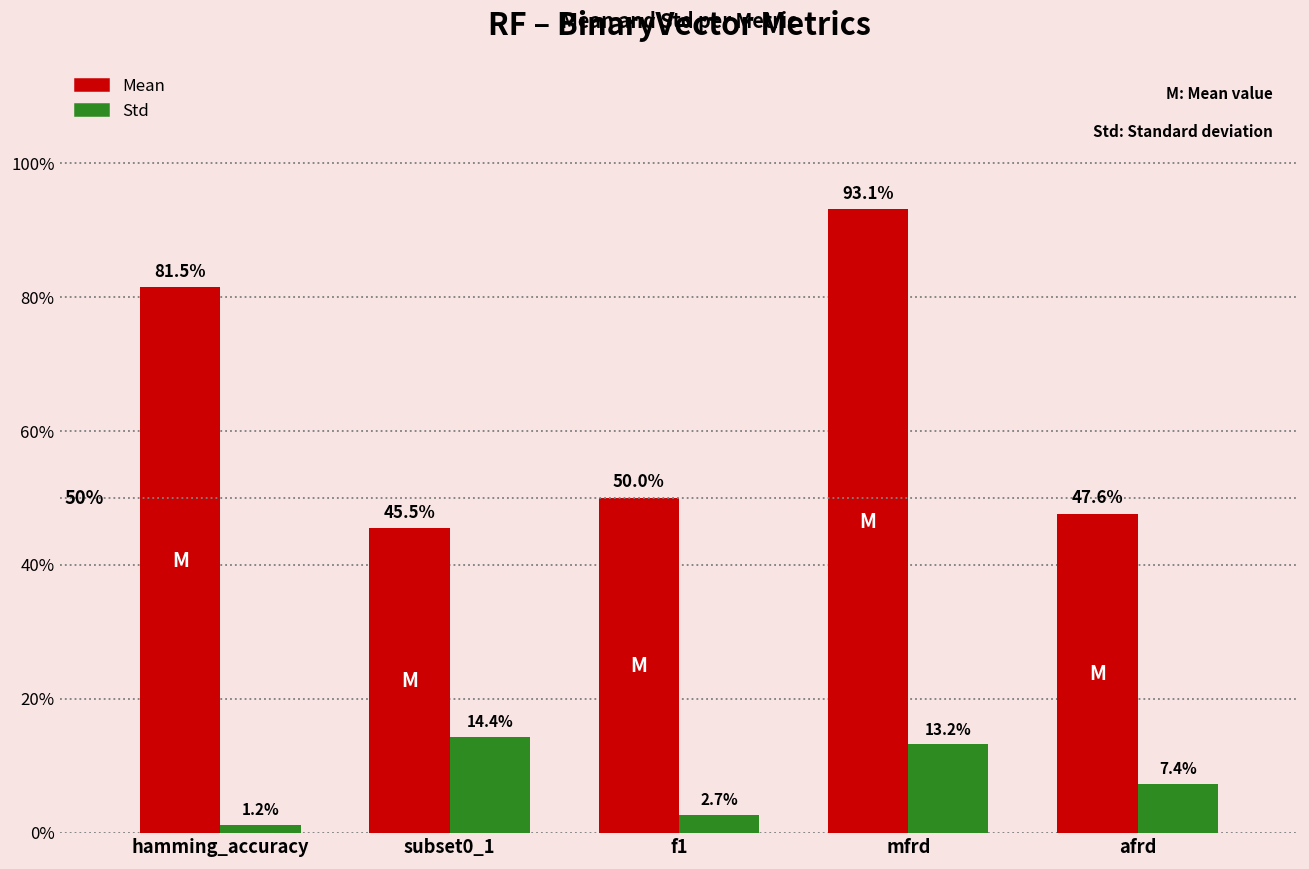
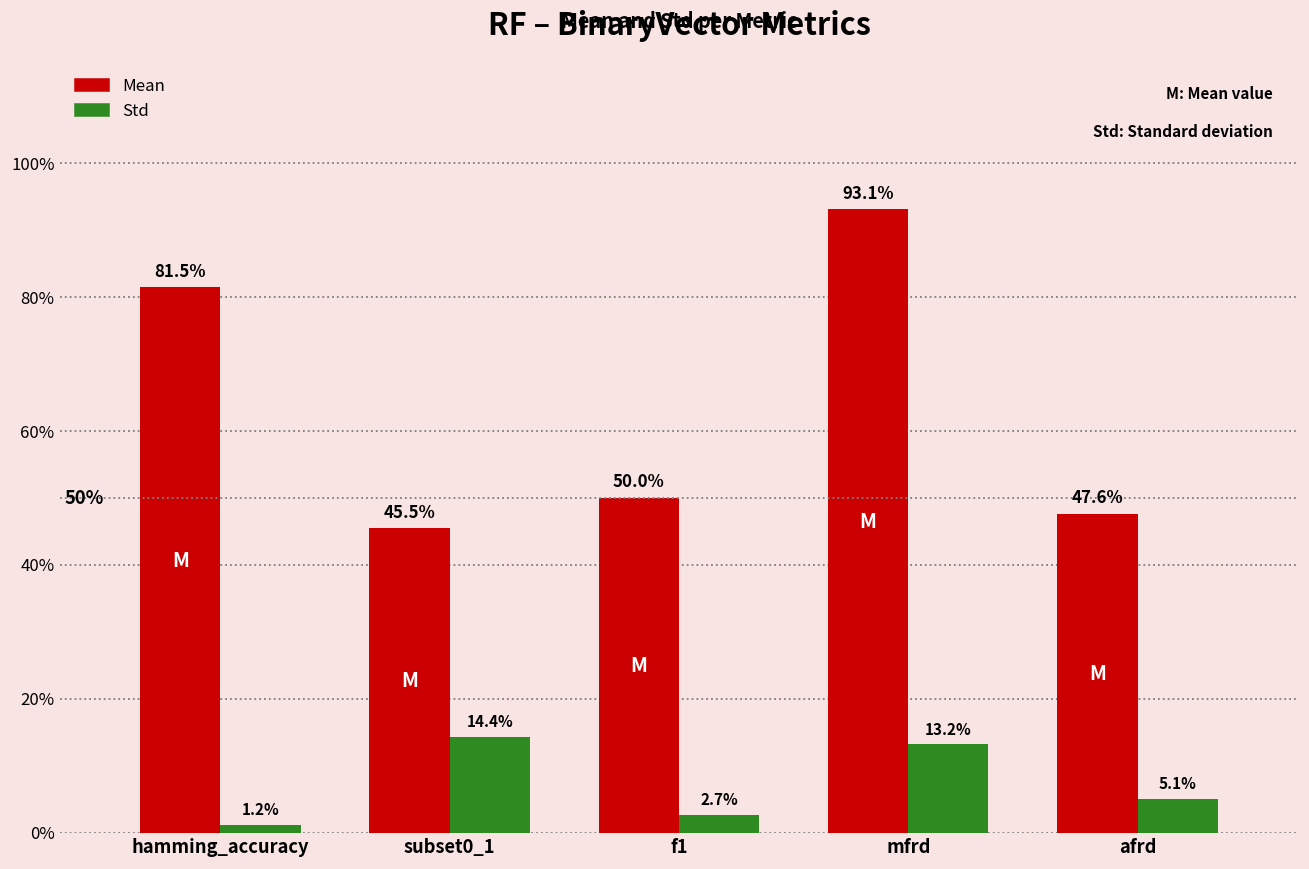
Std, afrd: 7.4% -> 5.1%
